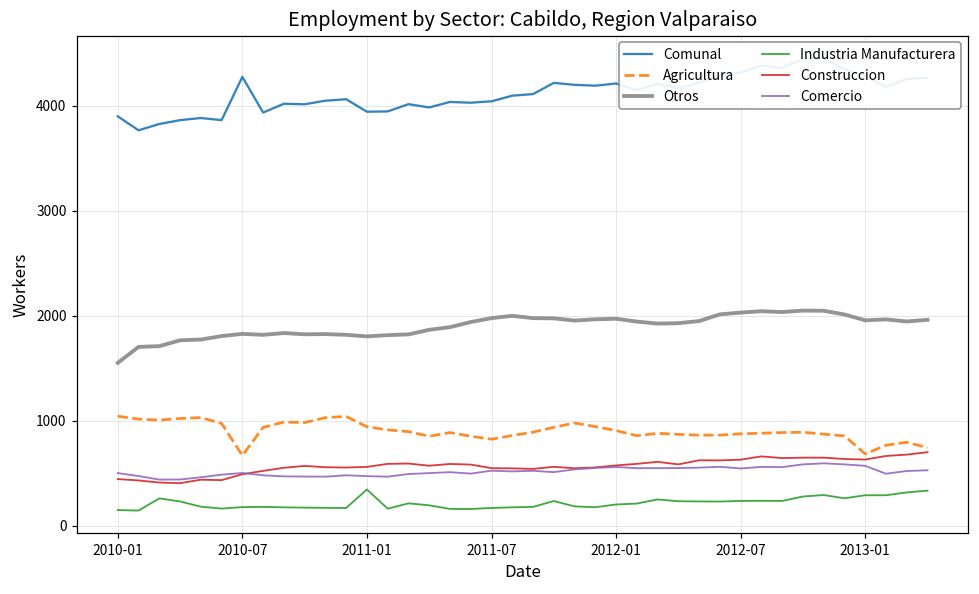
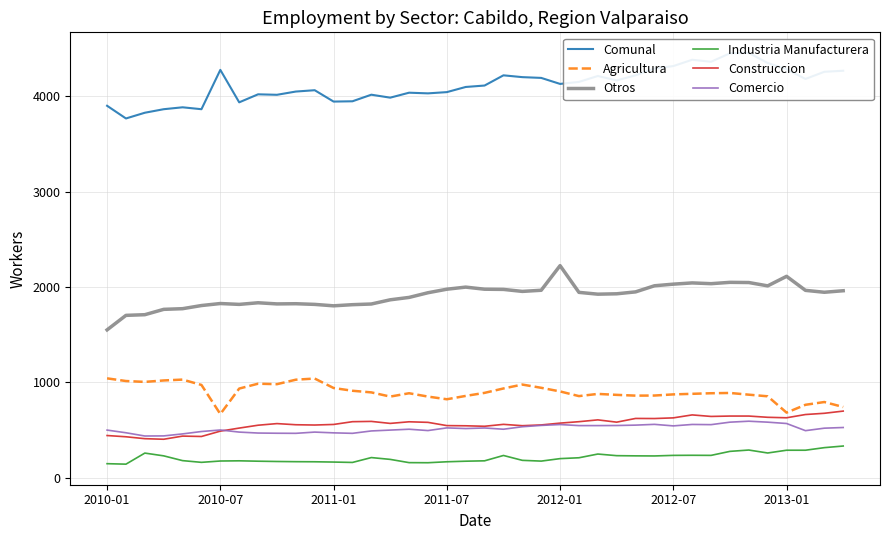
Industria Manufacturera, 2011-01: 300 -> 200
Comunal, 2012-01: 4200 -> 4100
Otros, 2012-01: 2000 -> 2200
Otros, 2013-01: 2000 -> 2100
